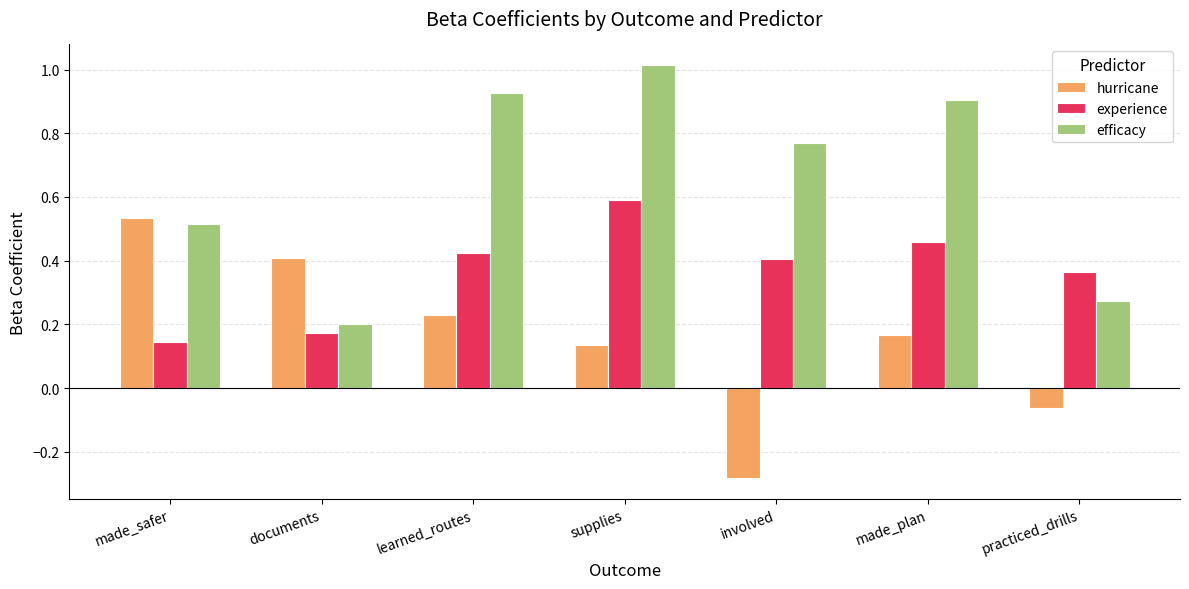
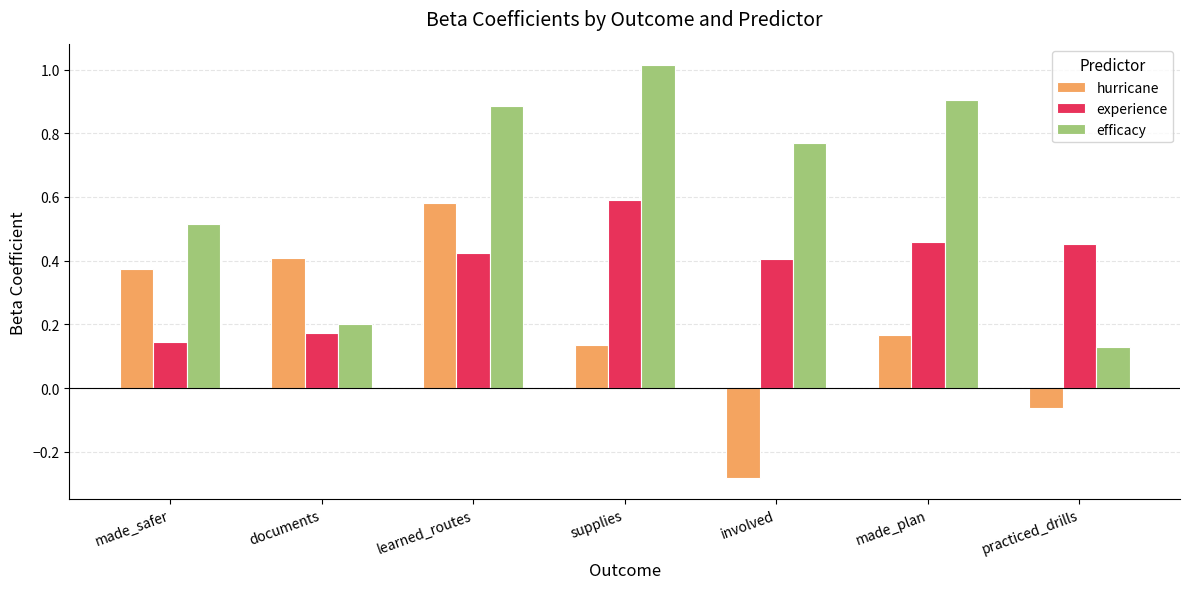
hurricane, made_safer: 0.53 -> 0.37
hurricane, learned_routes: 0.23 -> 0.58
efficacy, learned_routes: 0.93 -> 0.89
experience, practiced_drills: 0.37 -> 0.45
efficacy, practiced_drills: 0.27 -> 0.13
